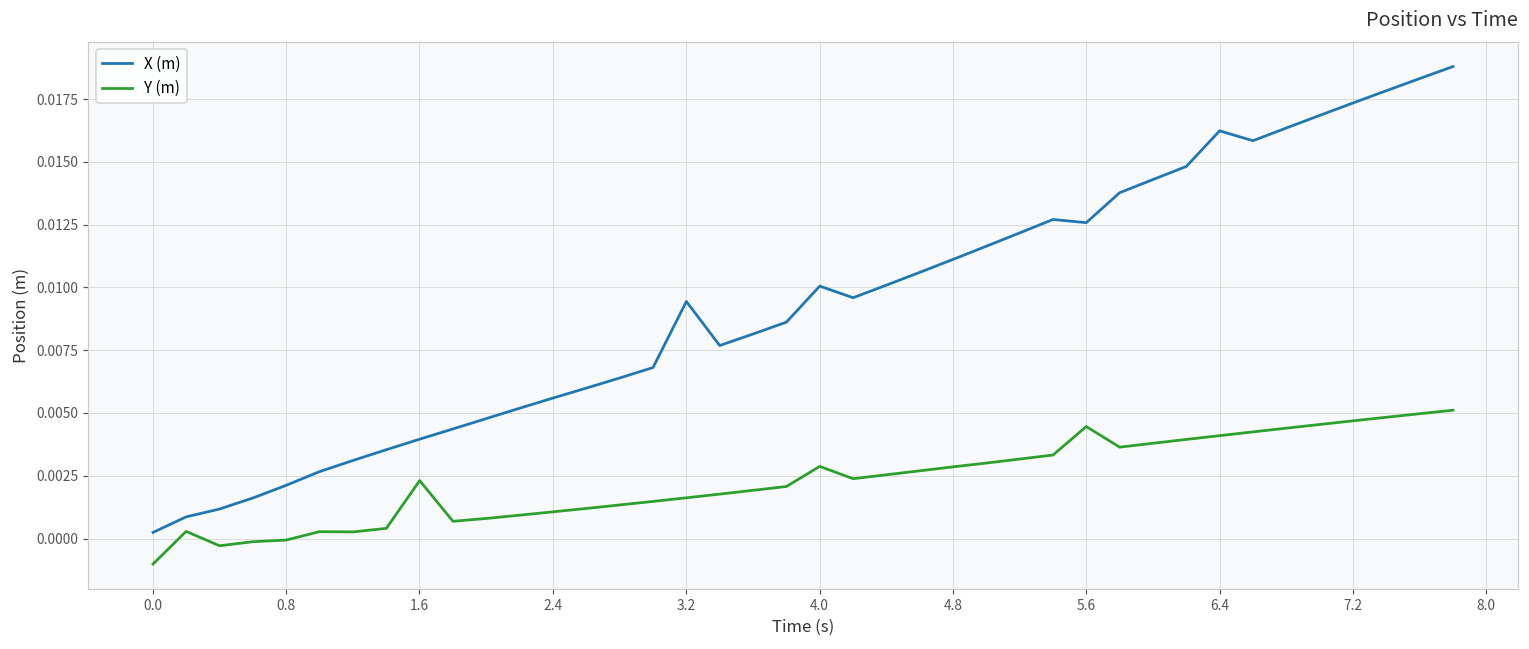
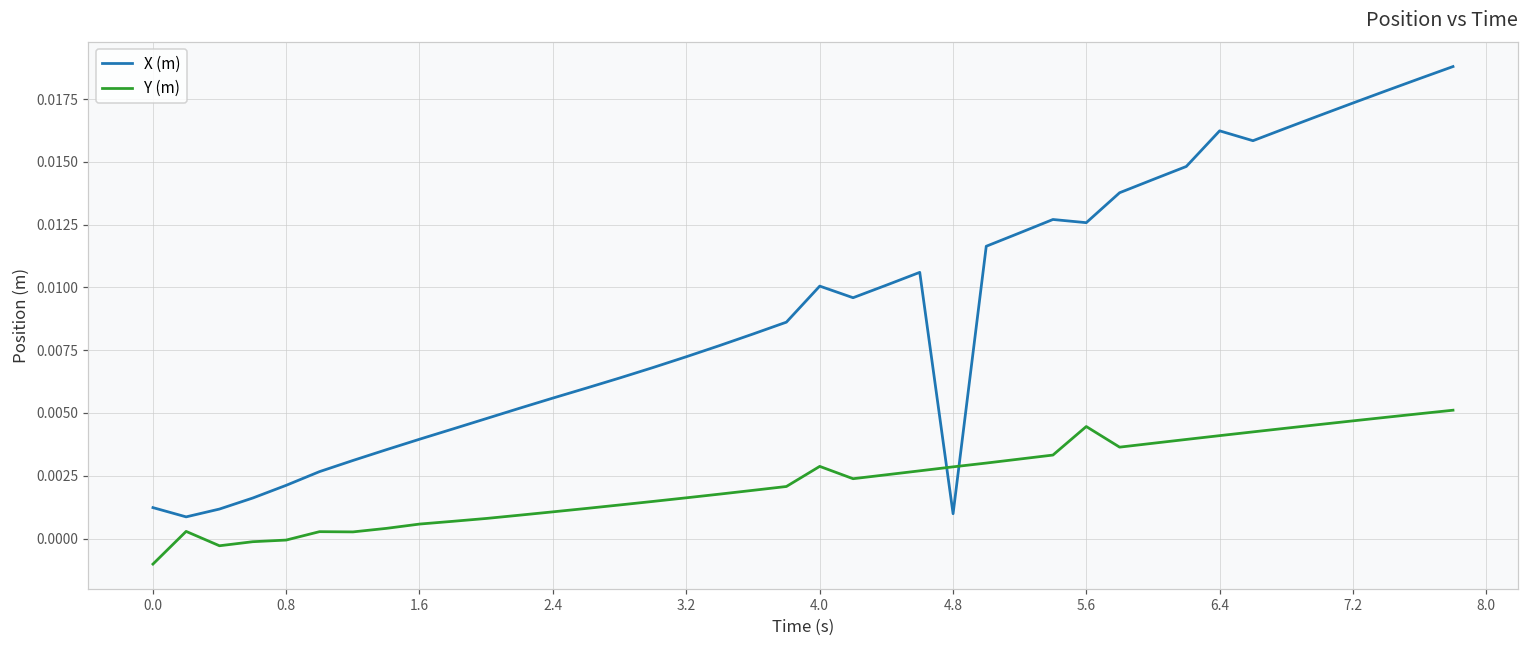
X (m), 0.0: 0.0002 -> 0.0012
Y (m), 1.6: 0.0023 -> 0.0006
X (m), 3.2: 0.0094 -> 0.0072
X (m), 4.8: 0.0111 -> 0.0010
